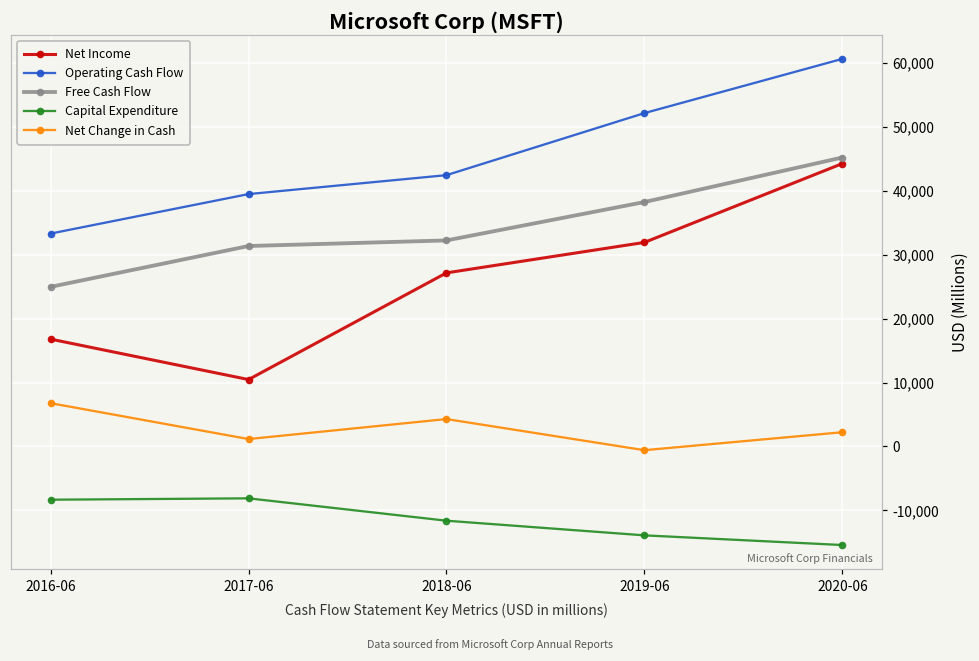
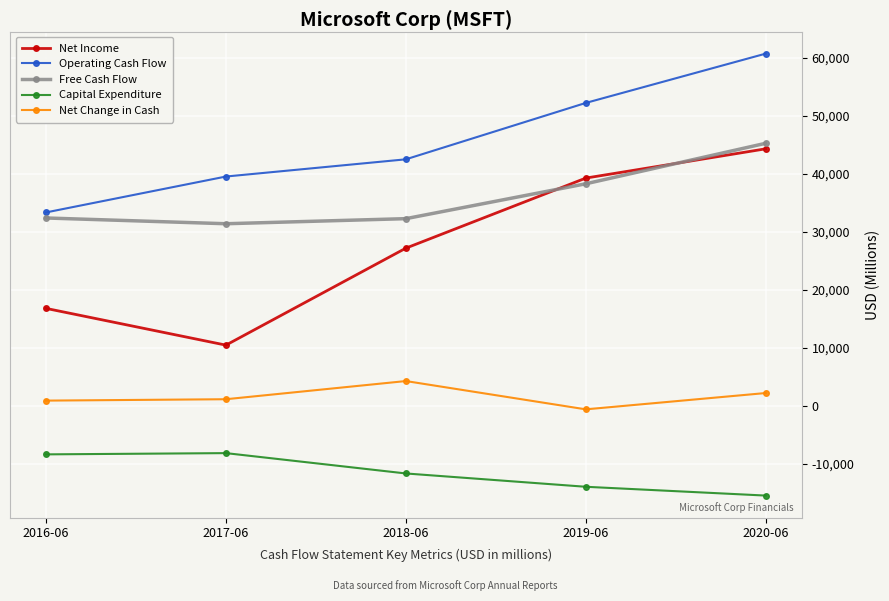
Free Cash Flow, 2016-06: 25,000 -> 32,000
Net Change in Cash, 2016-06: 7,000 -> 1,000
Net Income, 2019-06: 32,000 -> 39,000
